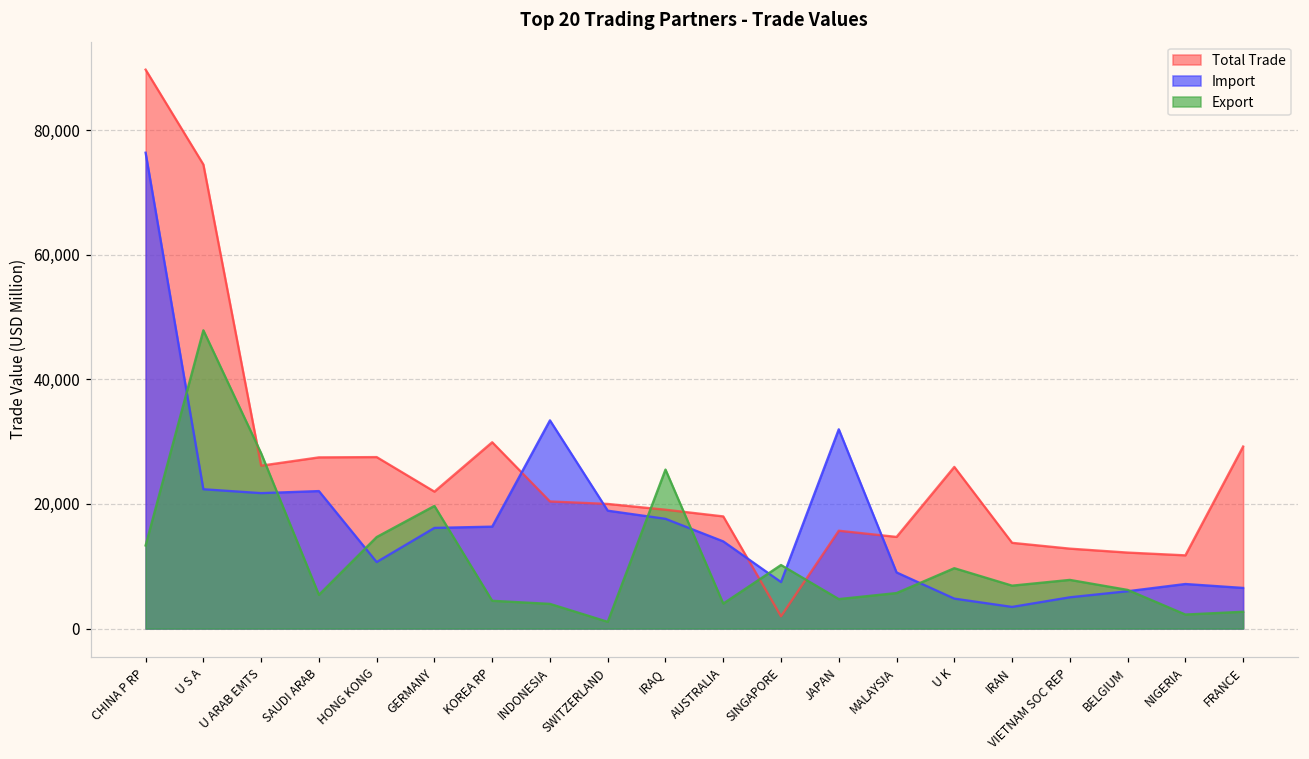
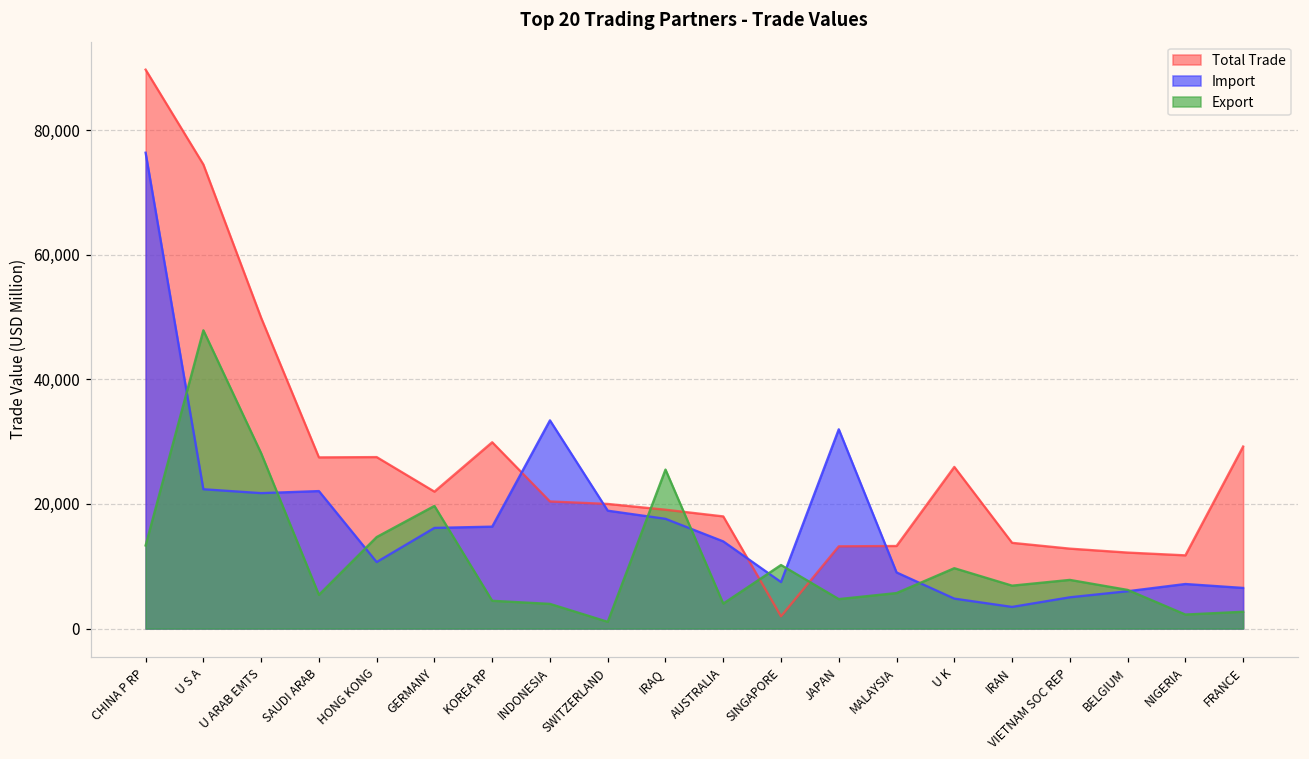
Total Trade, U ARAB EMTS: 26,000 -> 50,000
Total Trade, JAPAN: 16,000 -> 13,000
Total Trade, MALAYSIA: 15,000 -> 13,000
